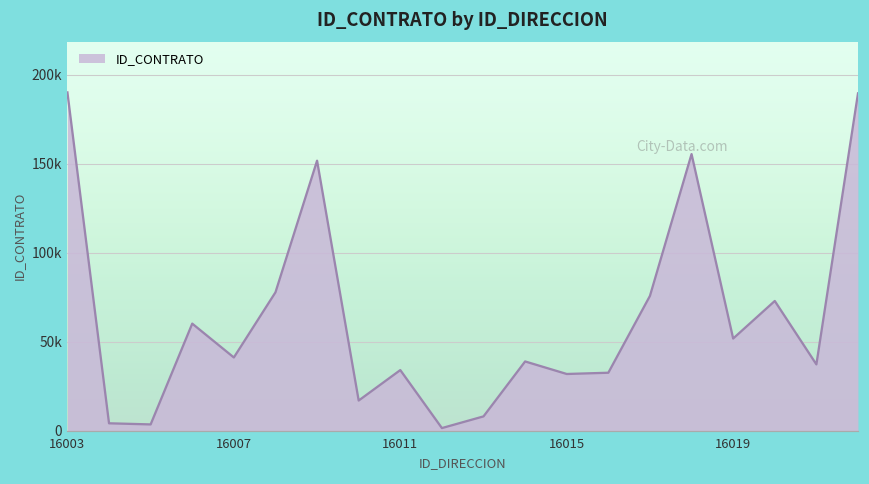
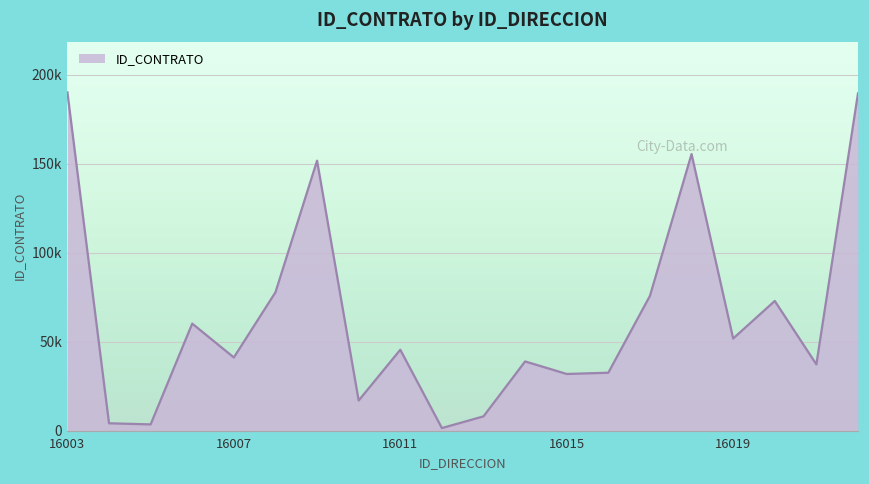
16011: 34000 -> 45000
